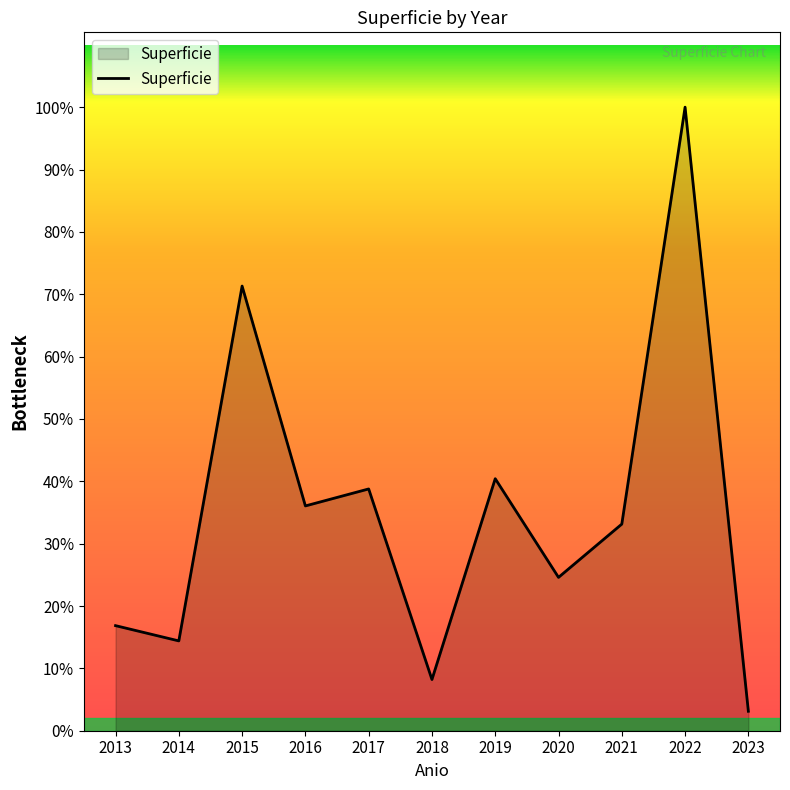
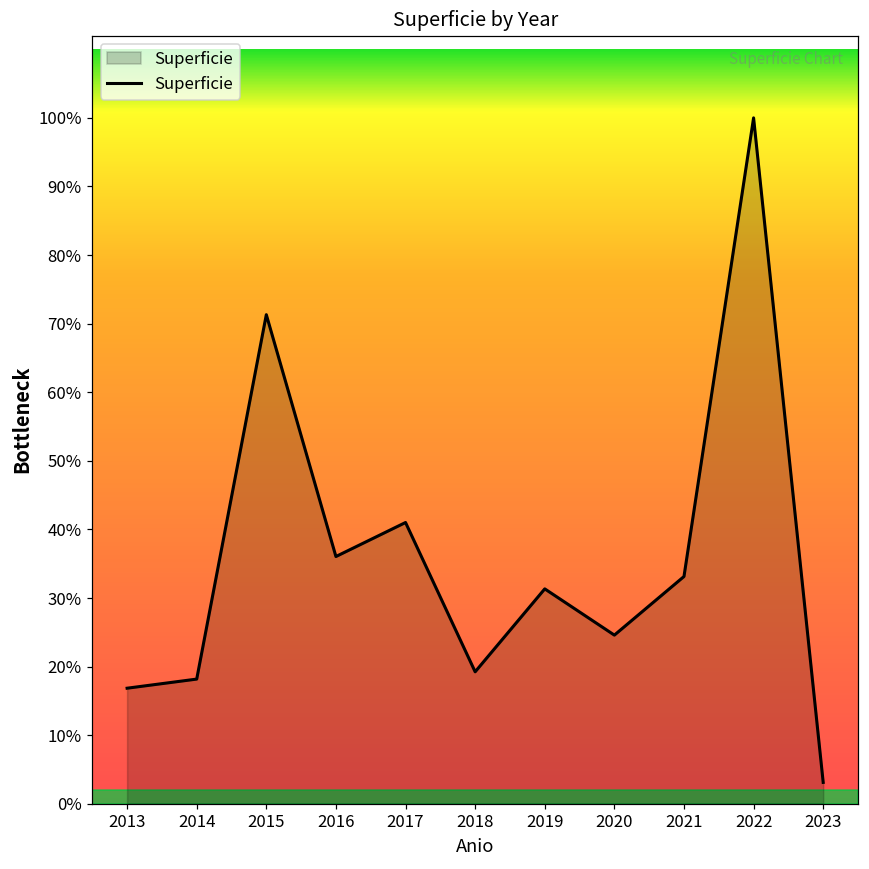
2014: 14% -> 18%
2017: 39% -> 41%
2018: 8% -> 19%
2019: 40% -> 31%
